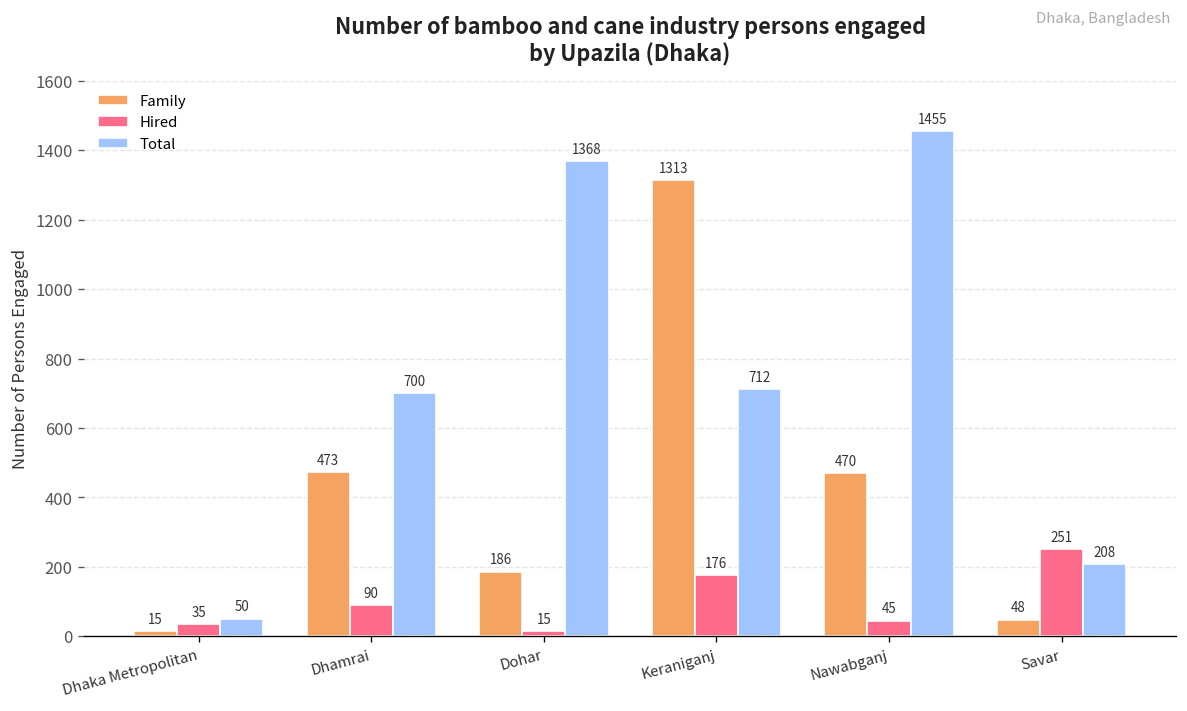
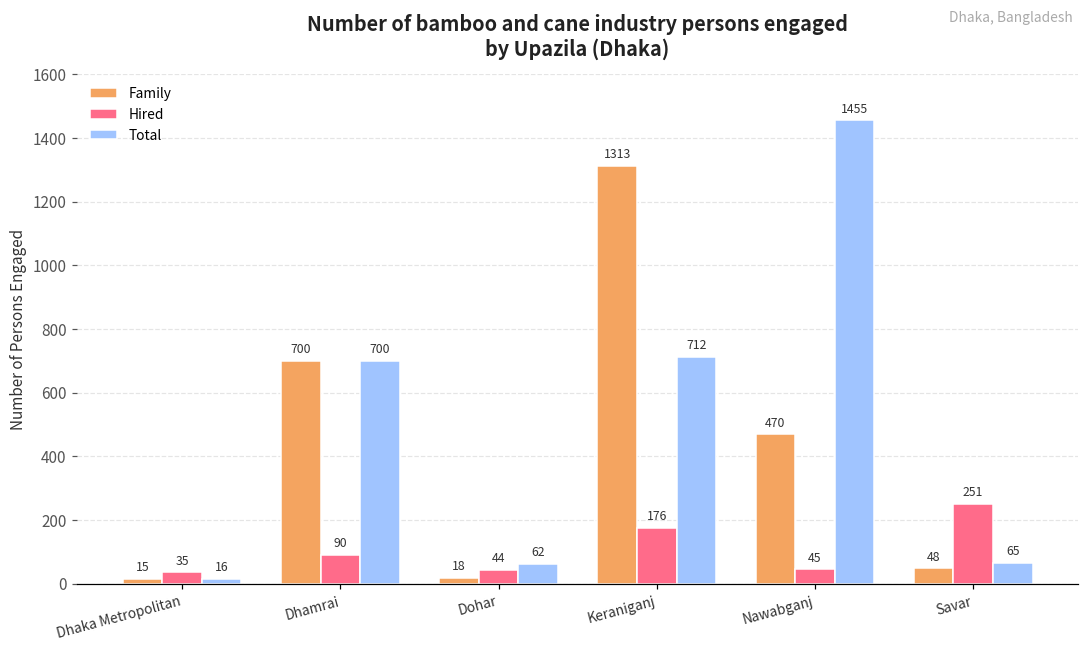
Total, Dhaka Metropolitan: 50 -> 16
Family, Dhamrai: 473 -> 700
Family, Dohar: 186 -> 18
Hired, Dohar: 15 -> 44
Total, Dohar: 1368 -> 62
Total, Savar: 208 -> 65
